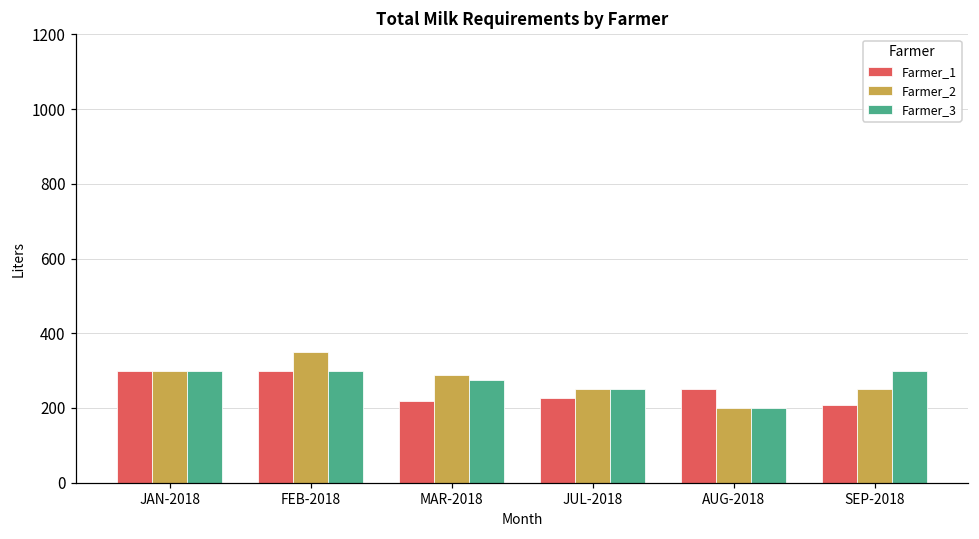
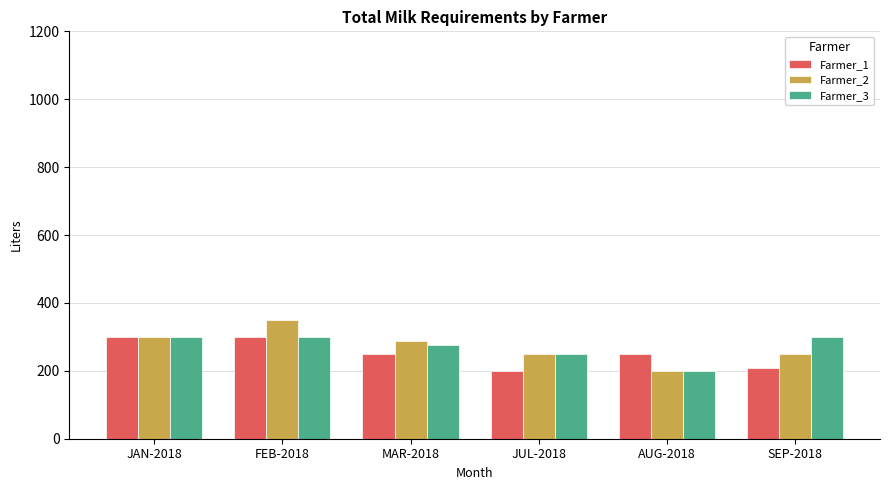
Farmer_1, MAR-2018: 220 -> 250
Farmer_1, JUL-2018: 230 -> 200
